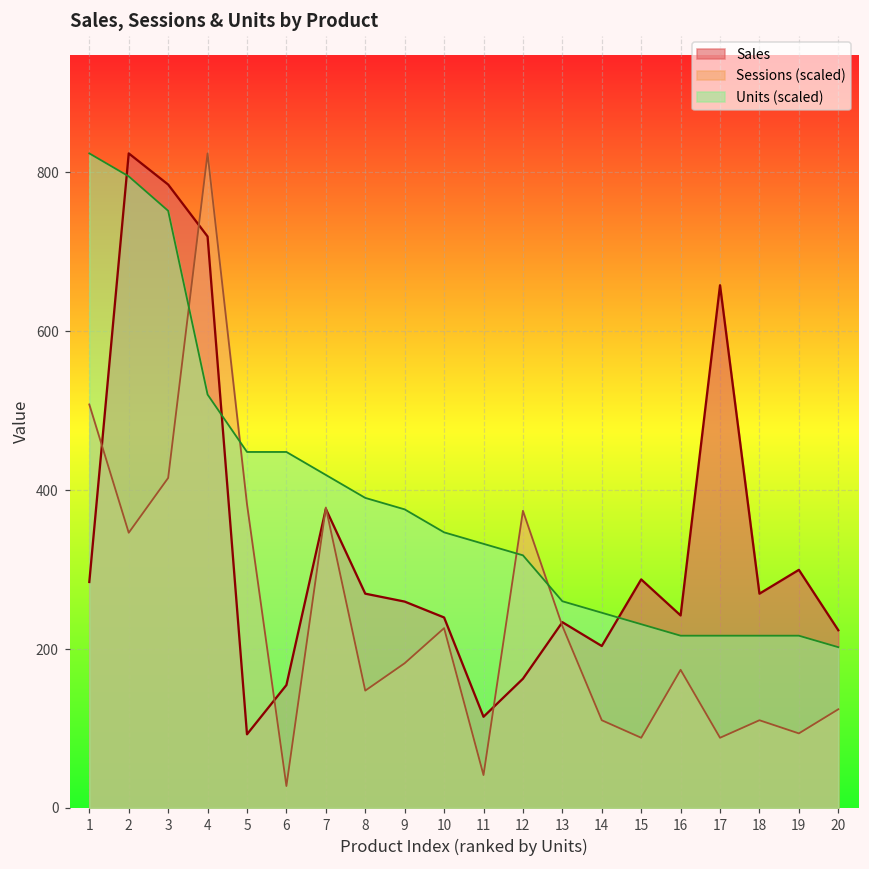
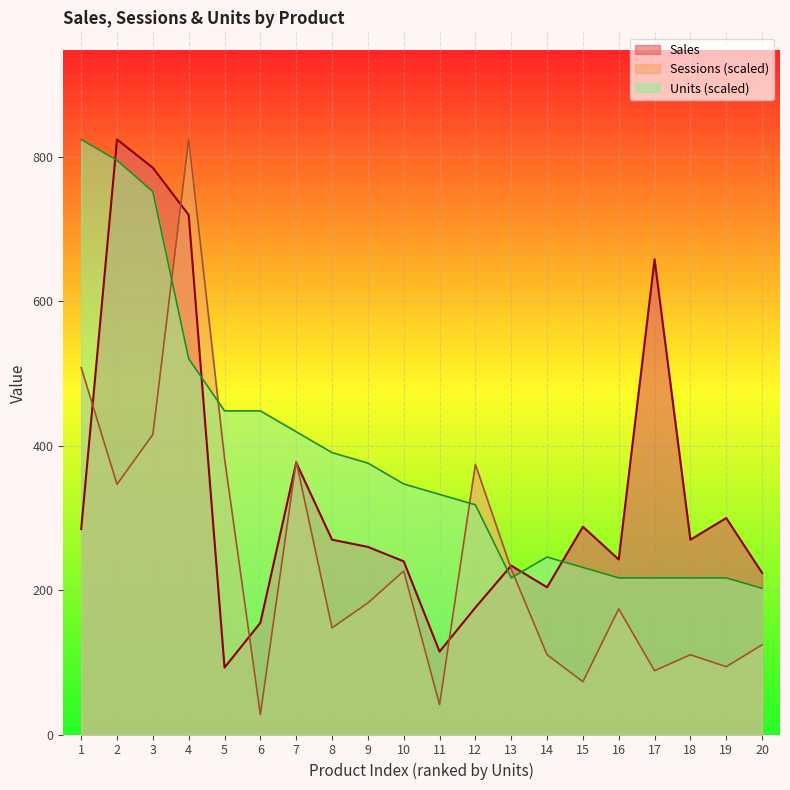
Sales, 12: 160 -> 180
Units (scaled), 13: 260 -> 220
Sessions (scaled), 15: 90 -> 70
